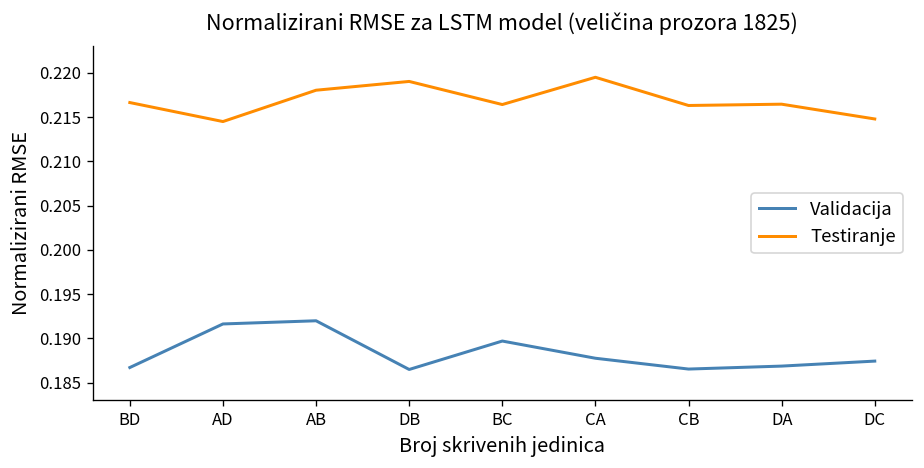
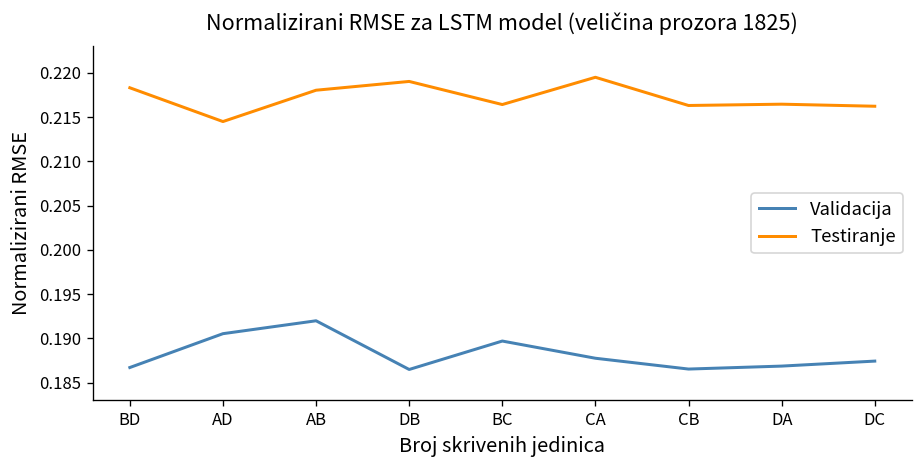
Testiranje, BD: 0.217 -> 0.218
Validacija, AD: 0.192 -> 0.191
Testiranje, DC: 0.215 -> 0.216
